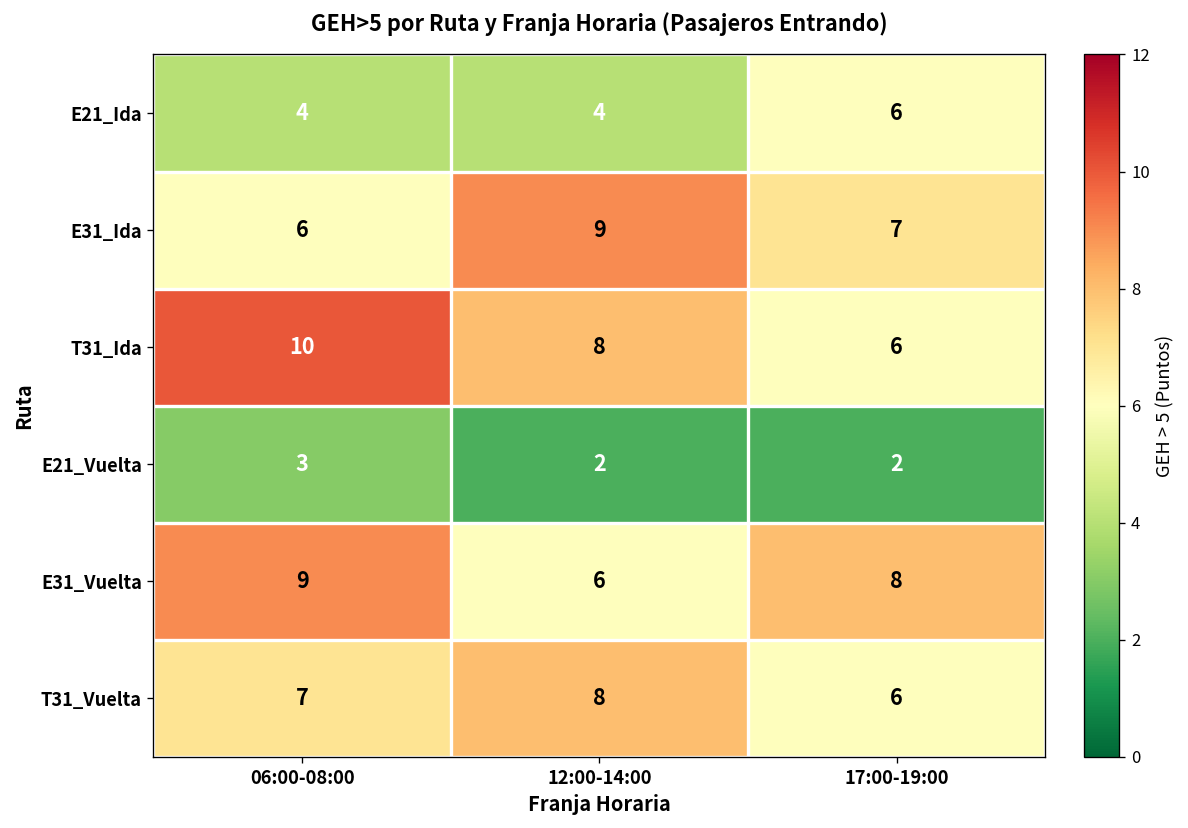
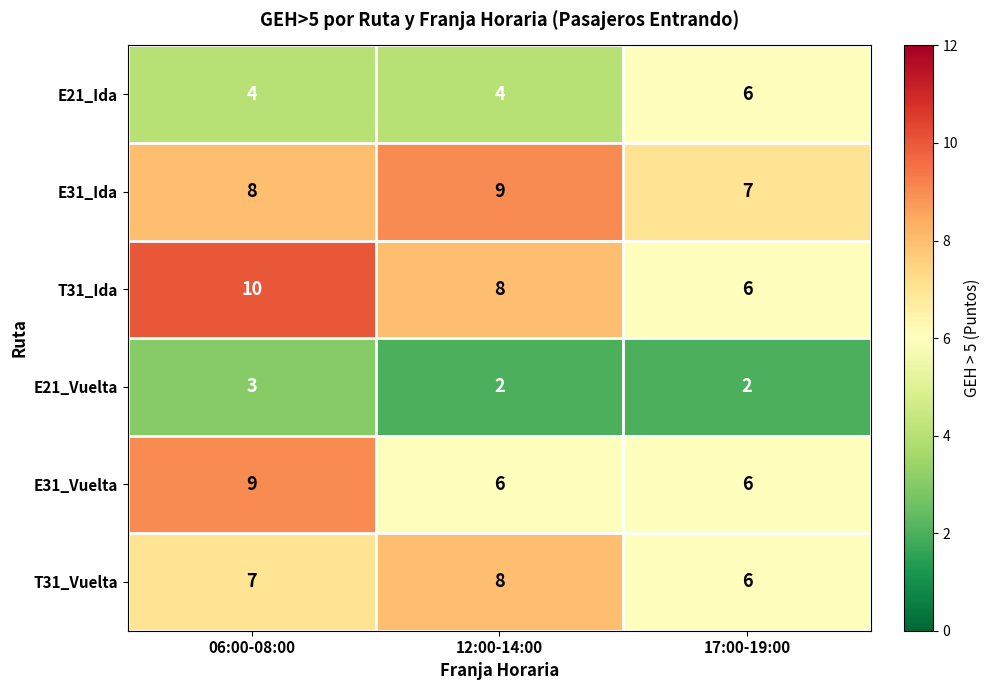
E31_Ida, 06:00-08:00: 6 -> 8
E31_Vuelta, 17:00-19:00: 8 -> 6
